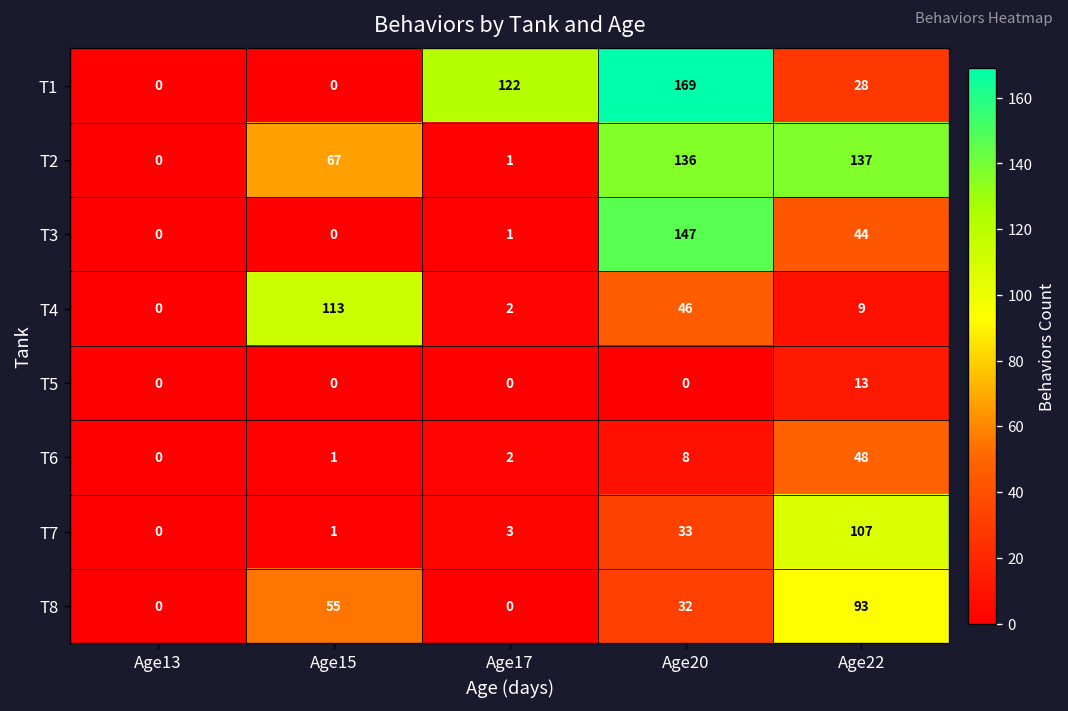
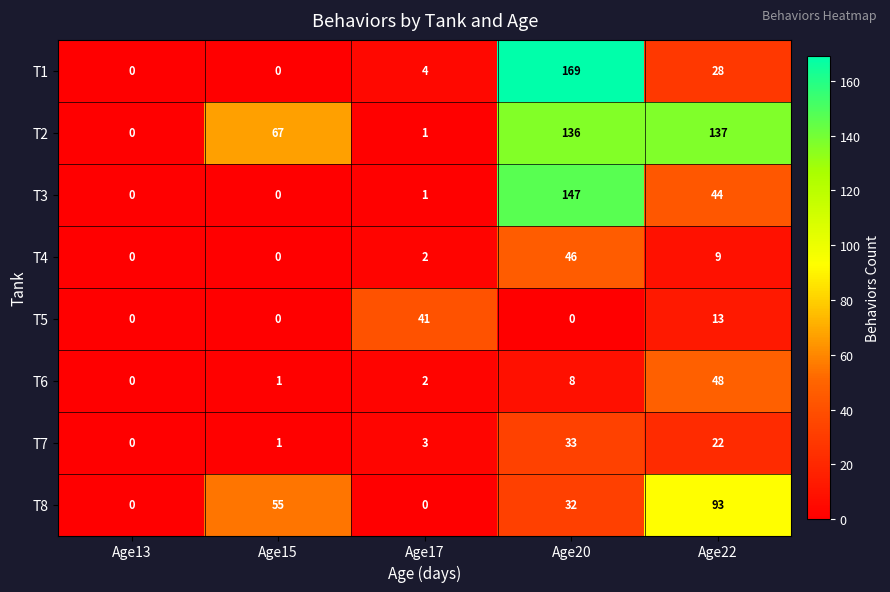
T1, Age17: 122 -> 4
T4, Age15: 113 -> 0
T5, Age17: 0 -> 41
T7, Age22: 107 -> 22
